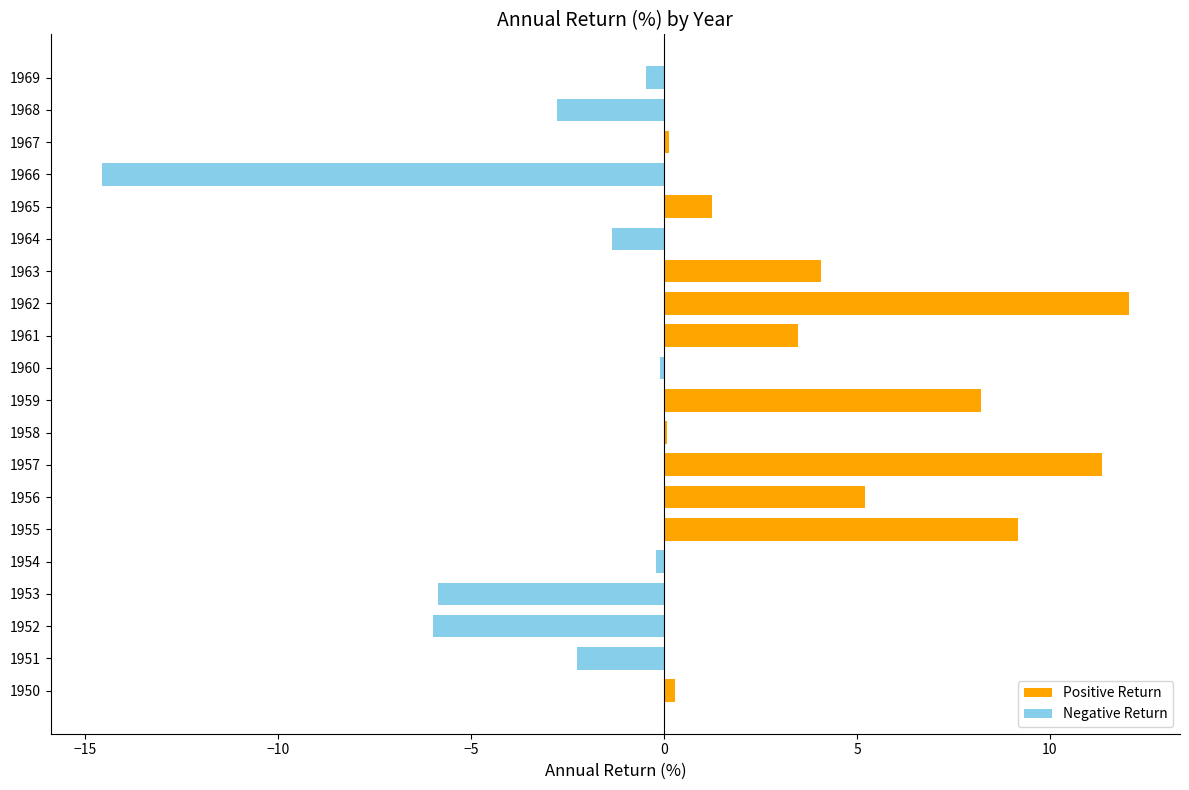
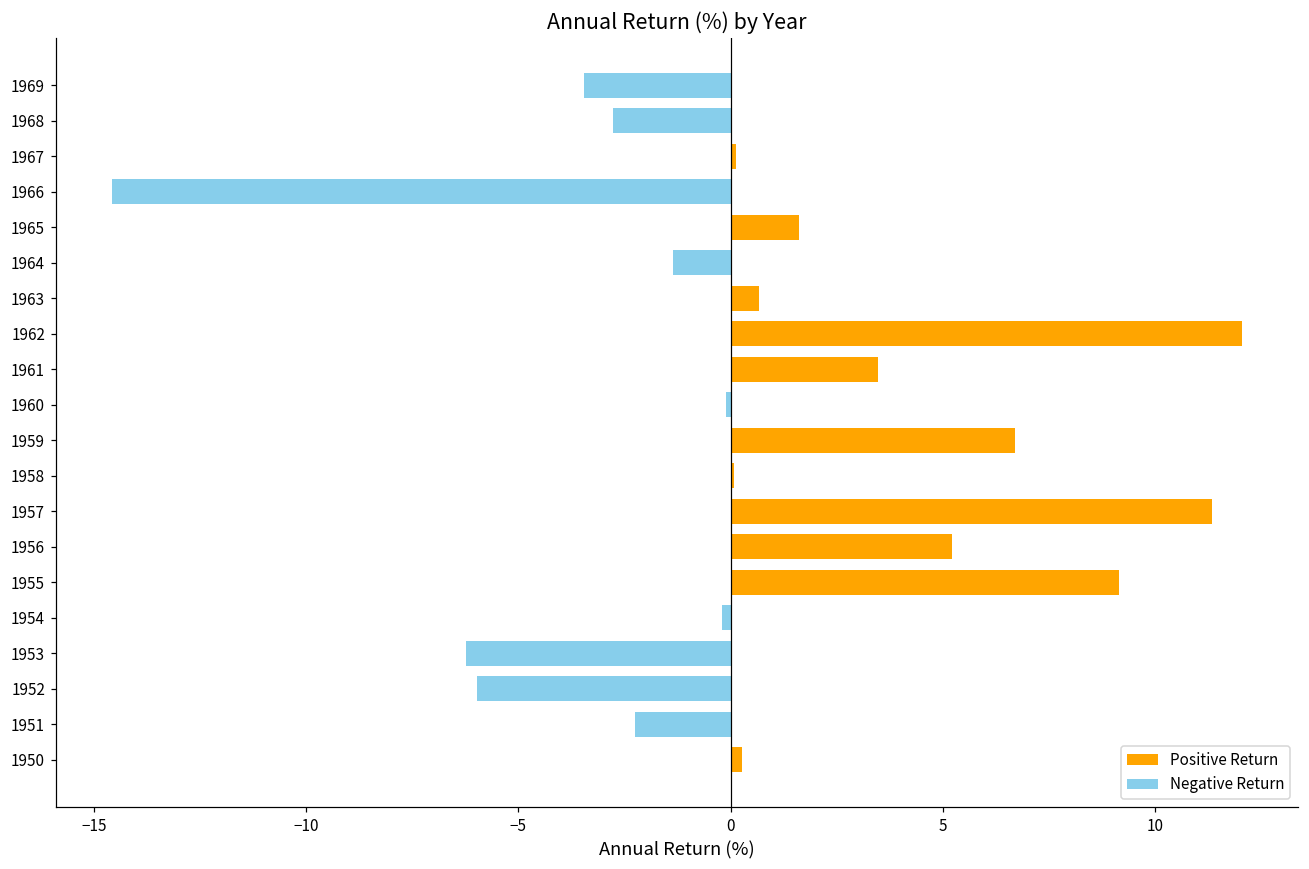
1969: -0.5 -> -3.5
1965: 1.2 -> 1.6
1963: 4.1 -> 0.7
1959: 8.2 -> 6.7
1953: -5.9 -> -6.2
